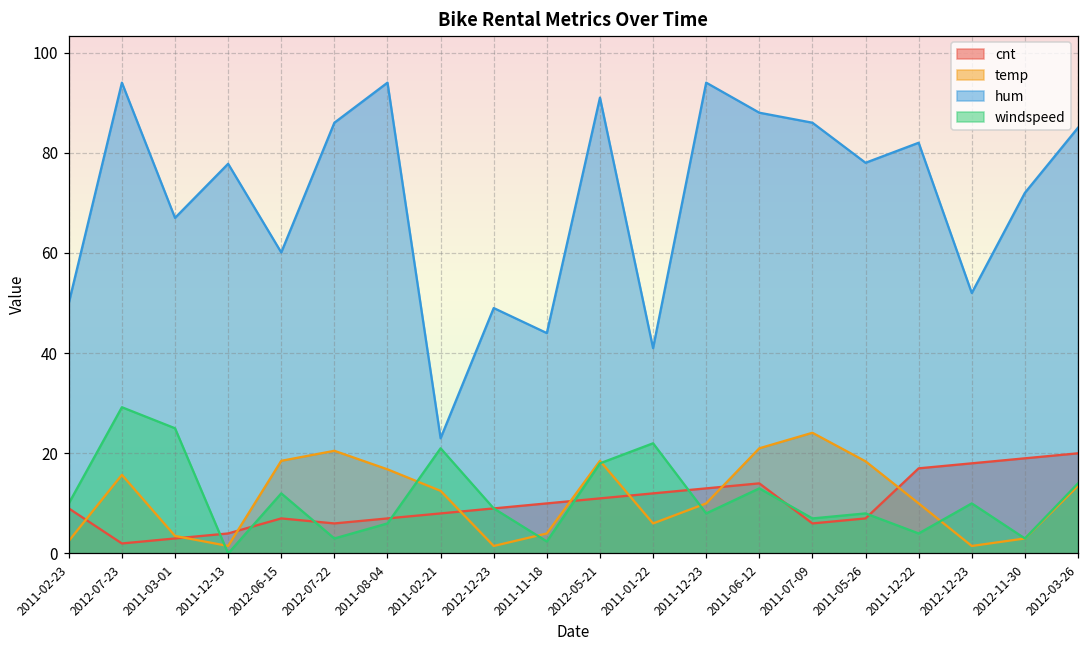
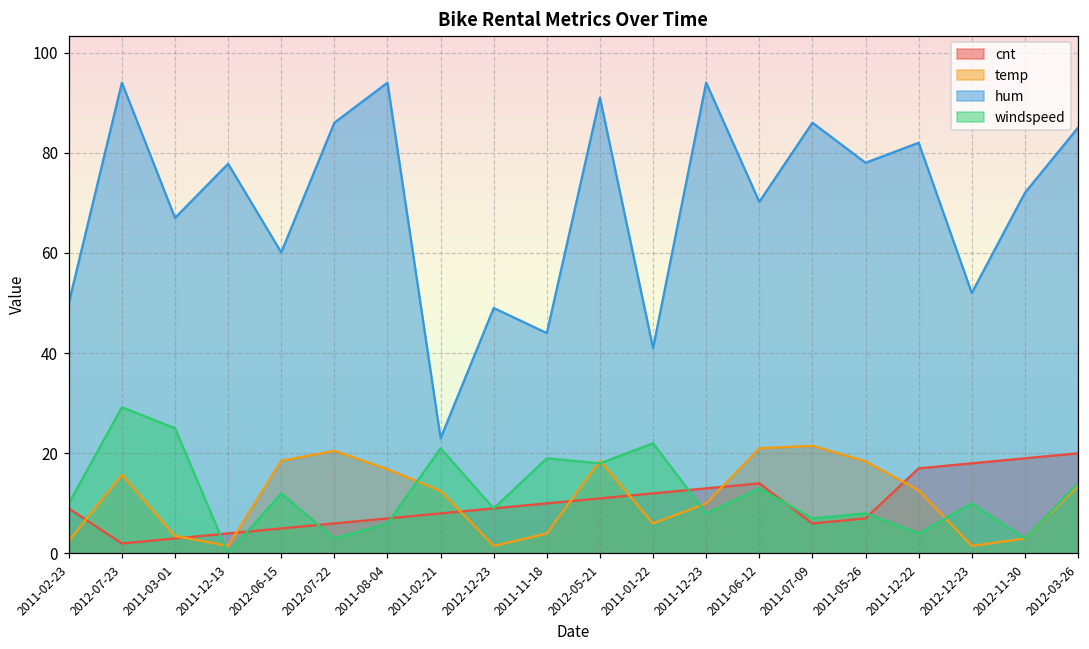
cnt, 2012-06-15: 7 -> 5
windspeed, 2011-11-18: 2 -> 19
hum, 2011-06-12: 88 -> 70
temp, 2011-07-09: 24 -> 22
temp, 2011-12-22: 10 -> 13
